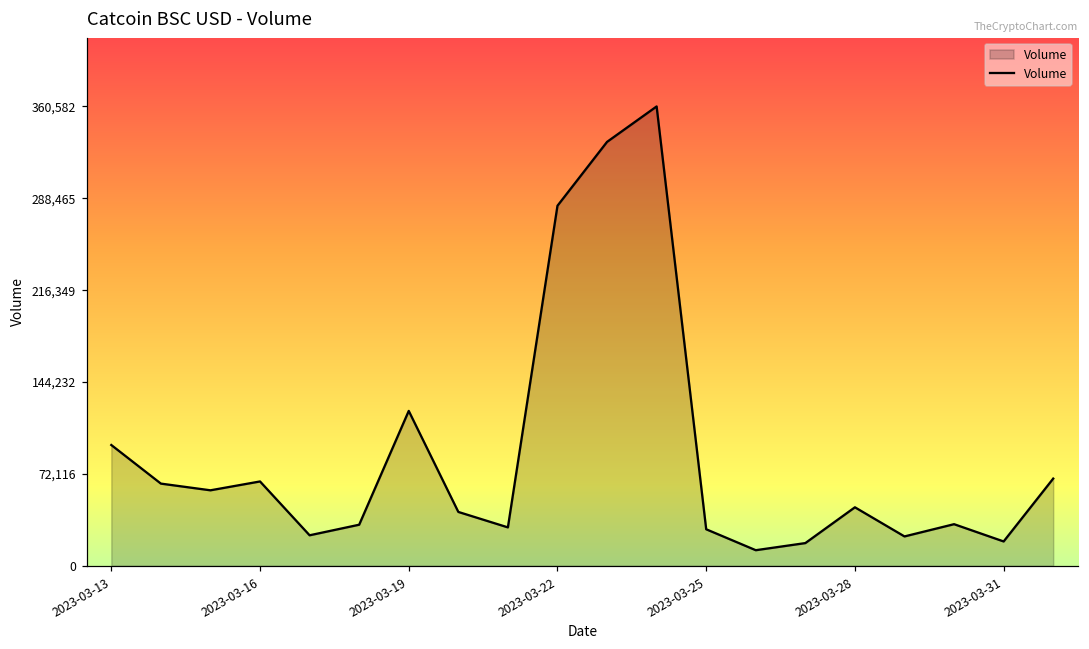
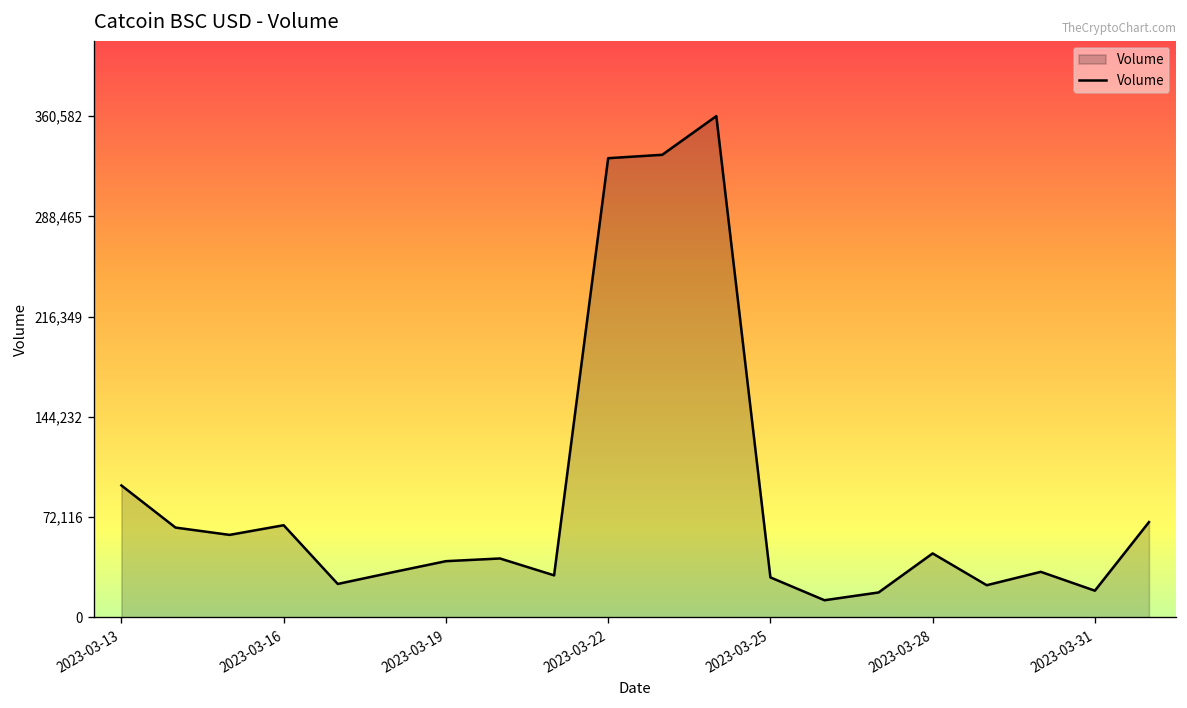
2023-03-19: 122,000 -> 40,000
2023-03-22: 283,000 -> 330,000
